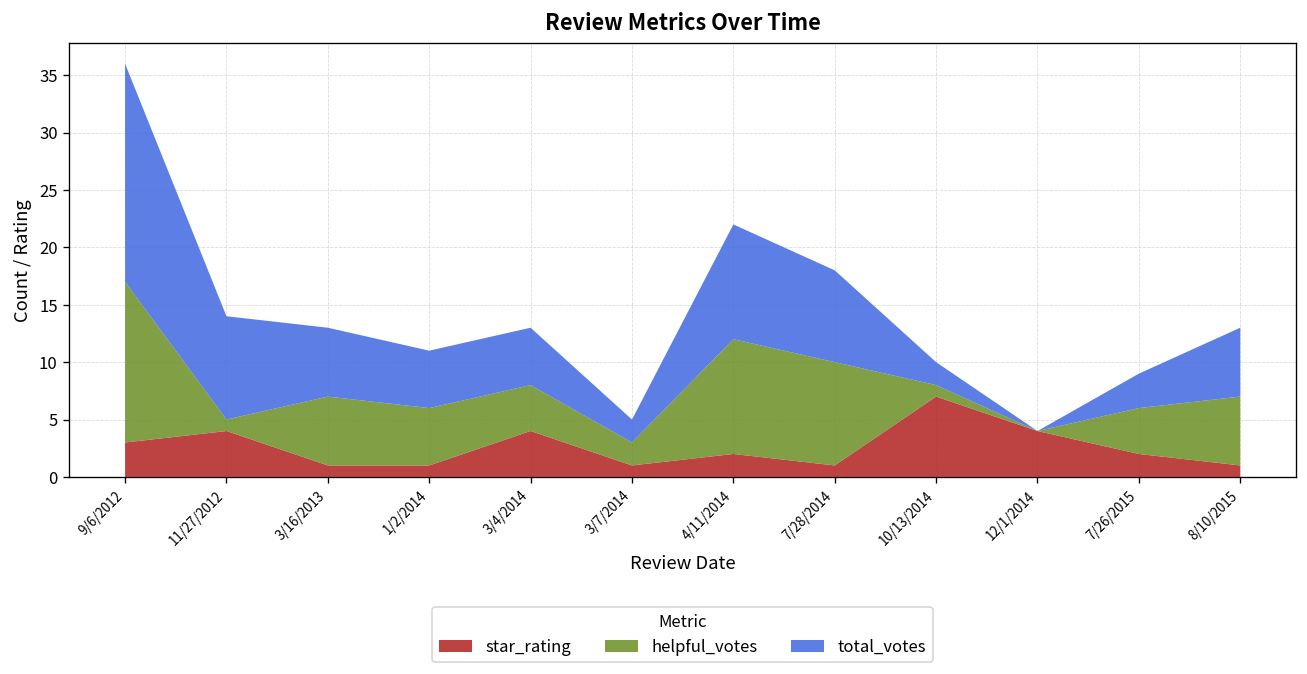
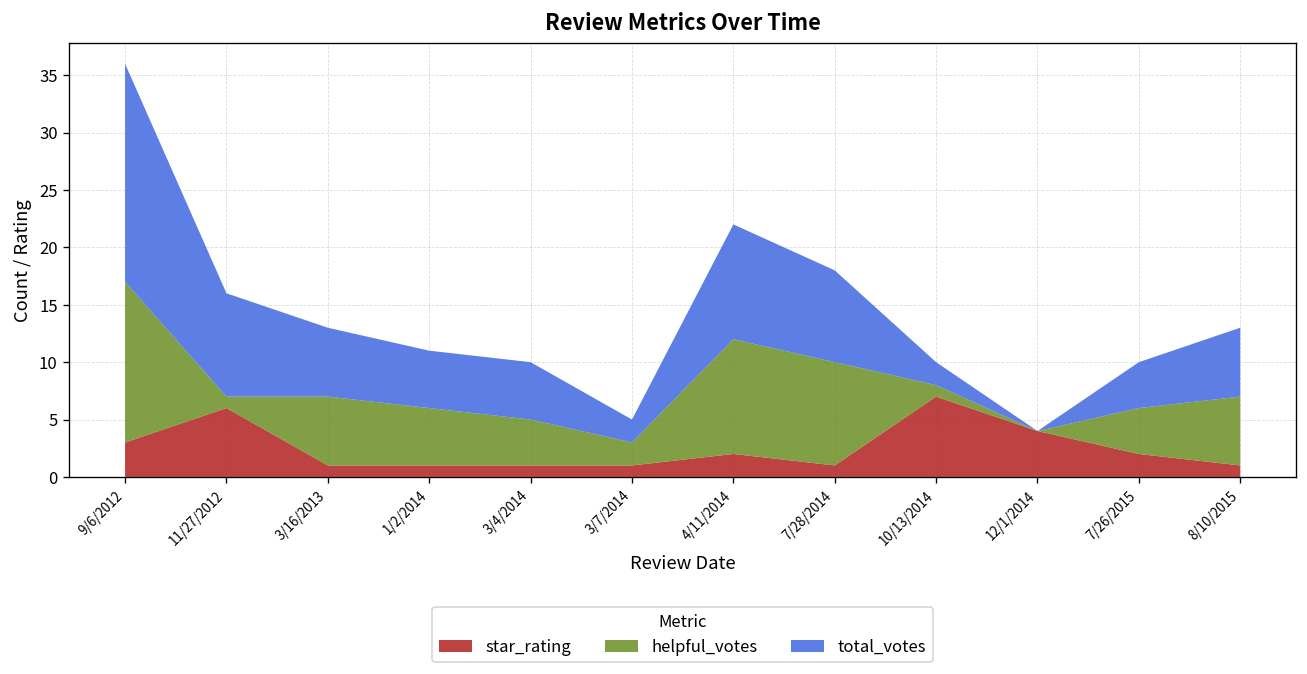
star_rating, 11/27/2012: 4 -> 6
star_rating, 3/4/2014: 4 -> 1
total_votes, 7/26/2015: 3 -> 4
